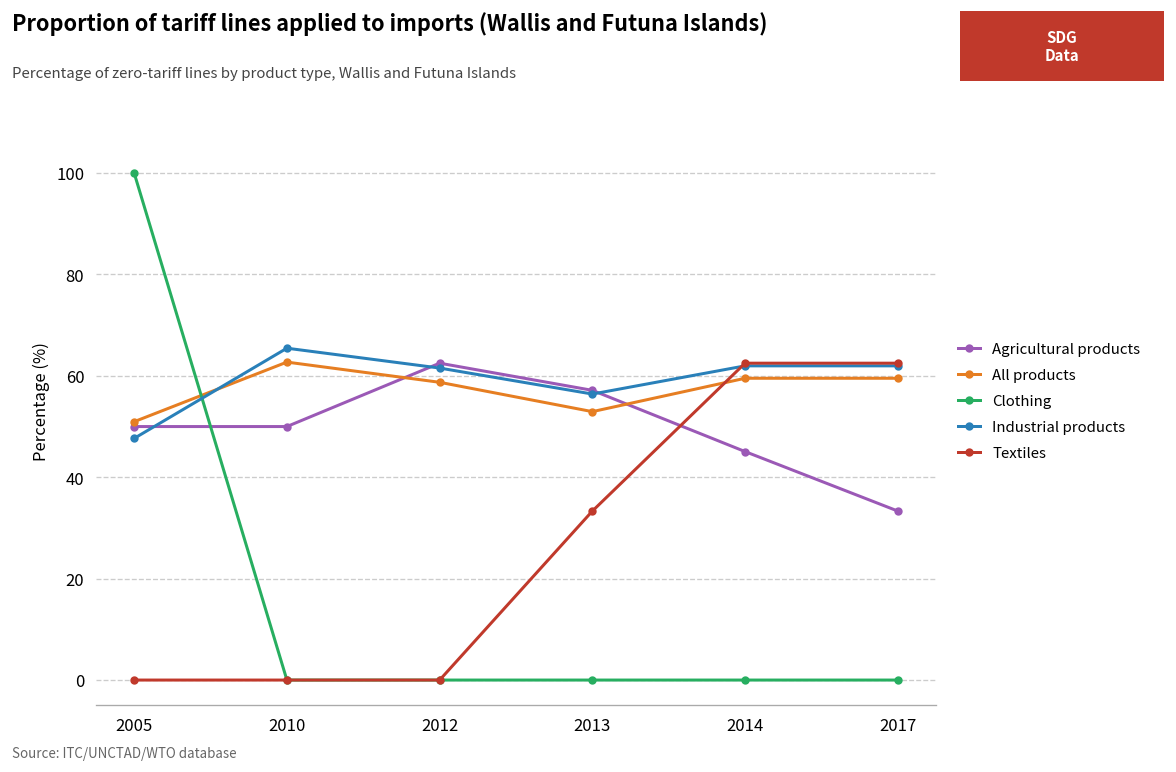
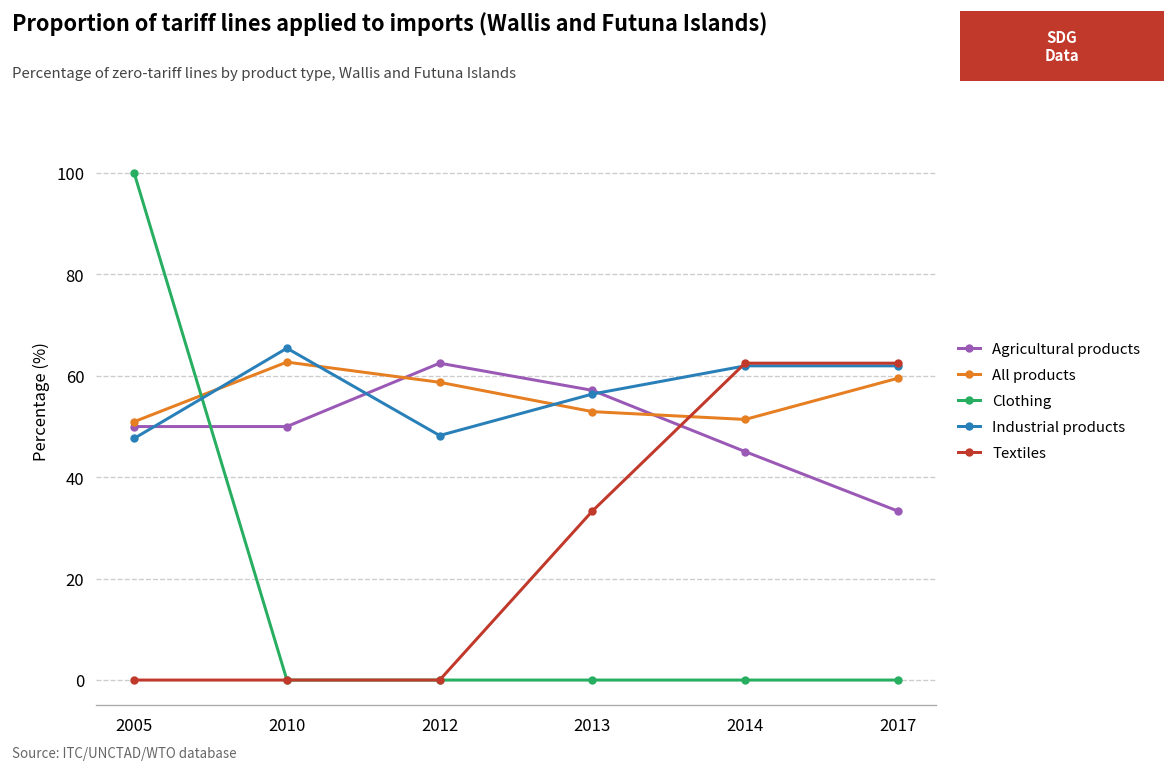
Industrial products, 2012: 62 -> 48
All products, 2014: 60 -> 51
